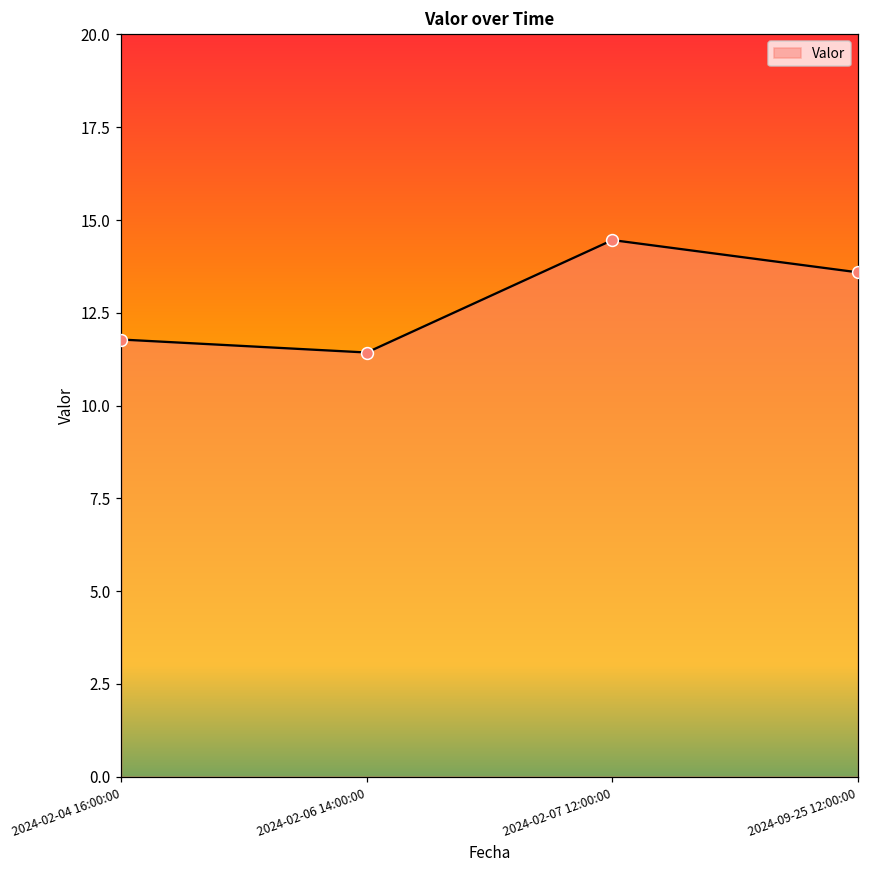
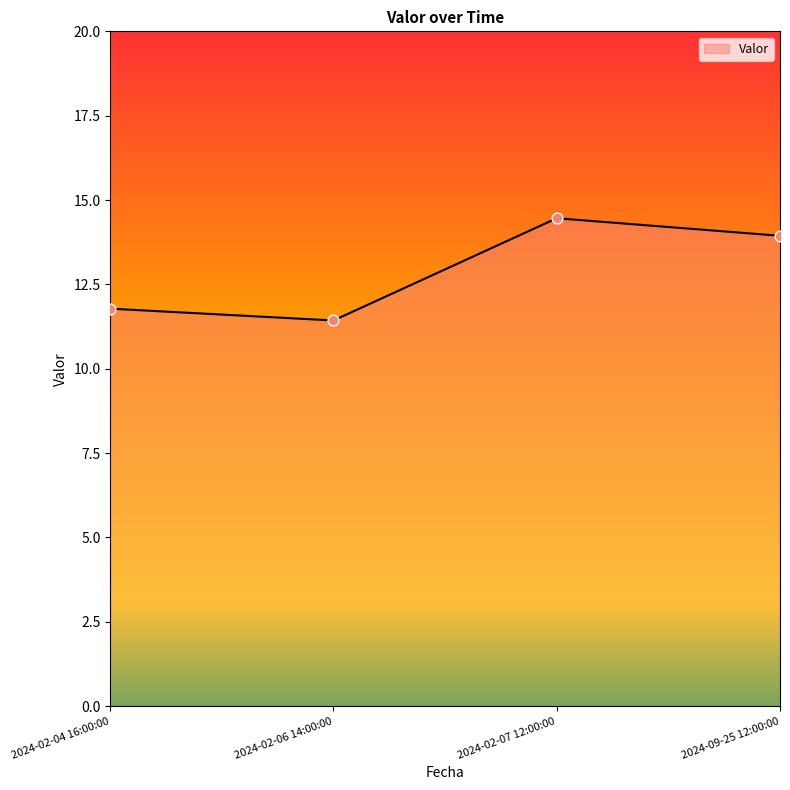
2024-09-25 12:00:00: 13.6 -> 13.9
